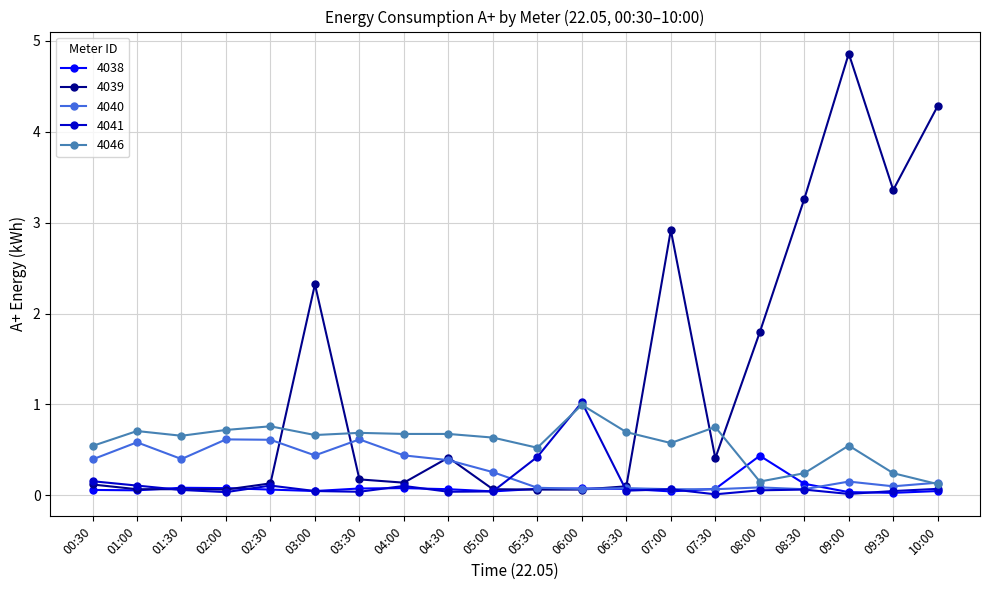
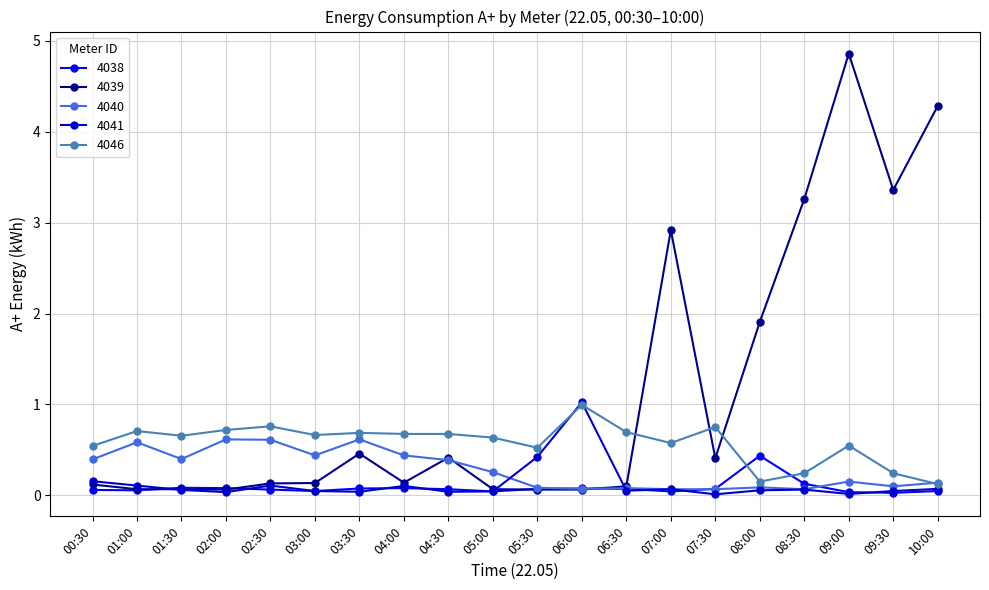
4039, 03:00: 2.3 -> 0.1
4039, 03:30: 0.2 -> 0.5
4039, 08:00: 1.8 -> 1.9
